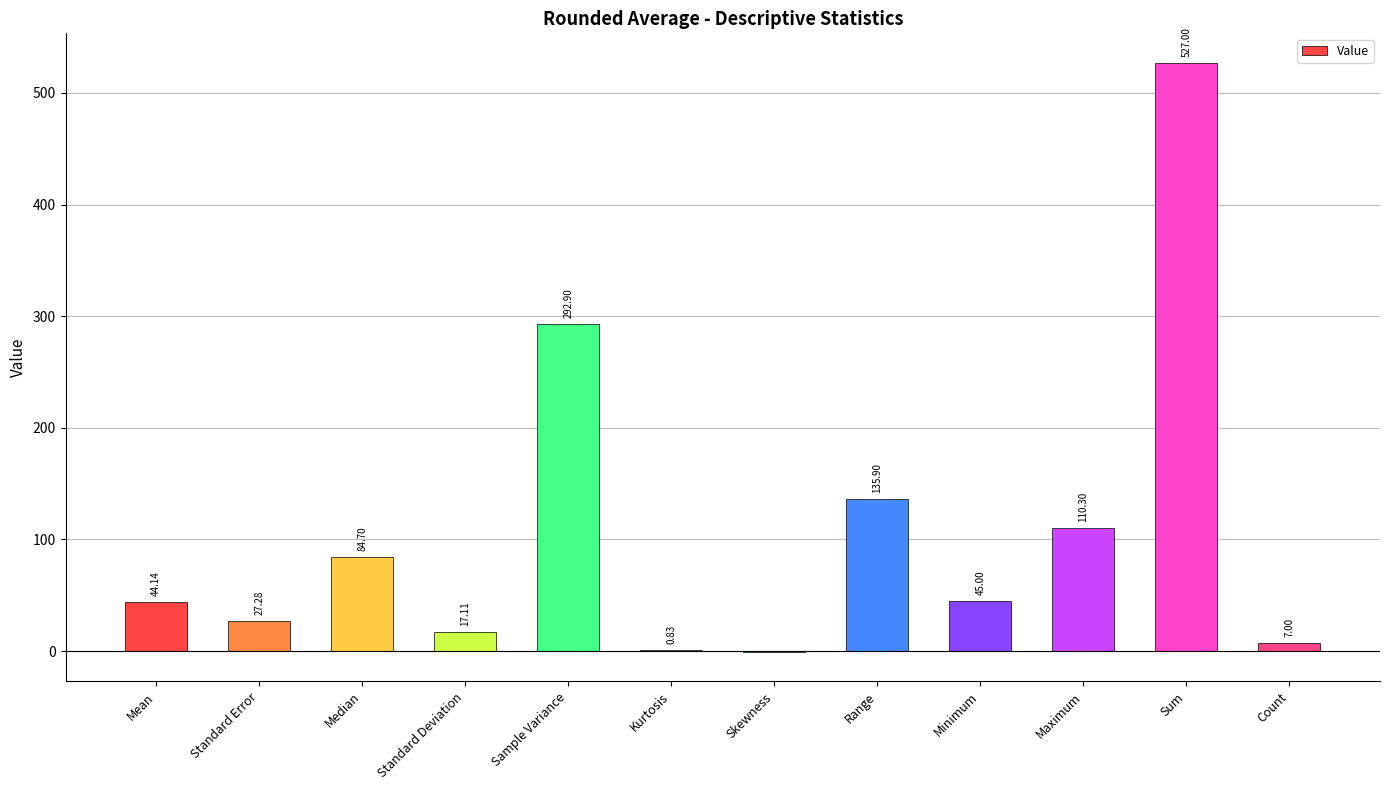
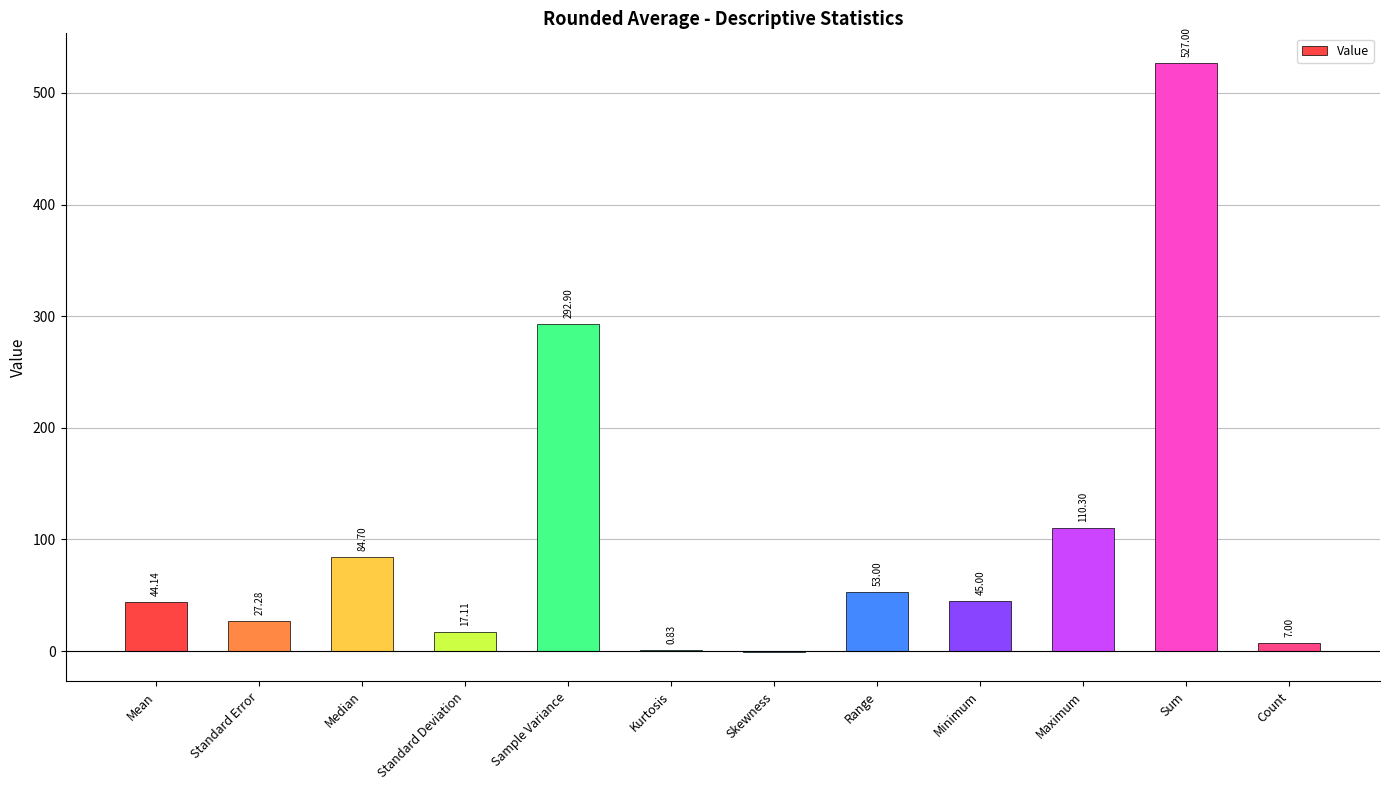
Range: 135.90 -> 53.00
